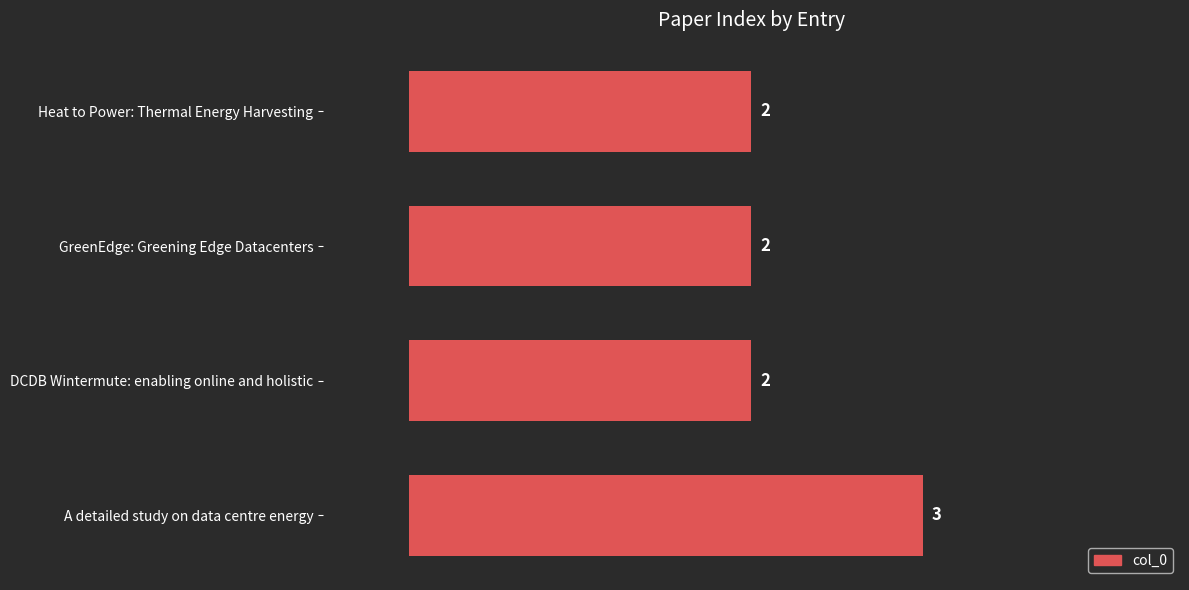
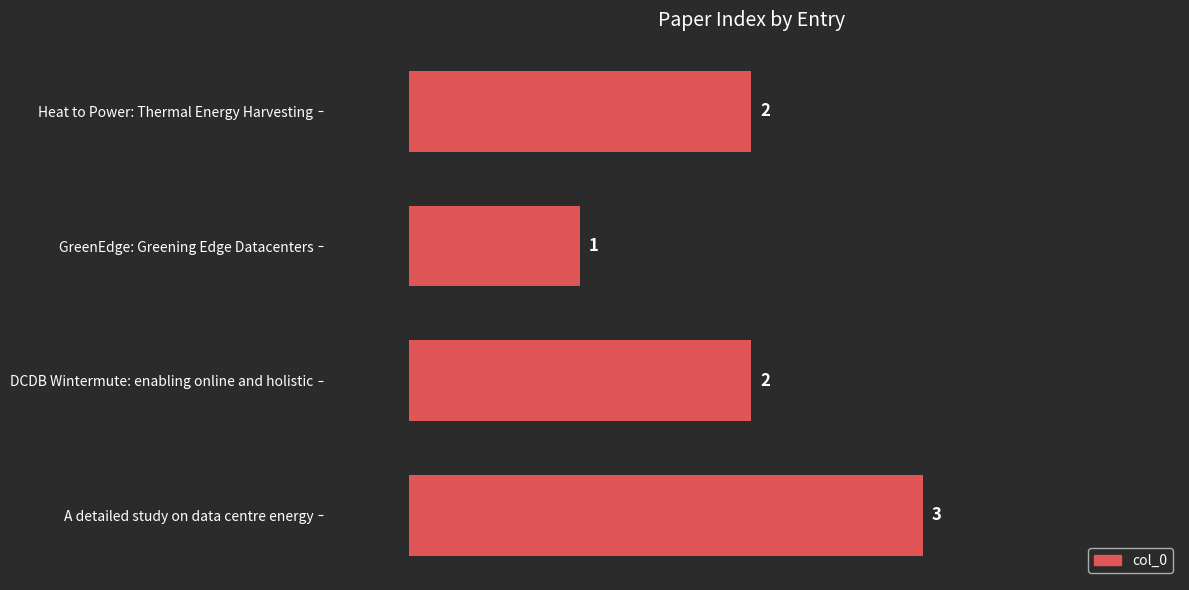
GreenEdge: Greening Edge Datacenters: 2 -> 1
